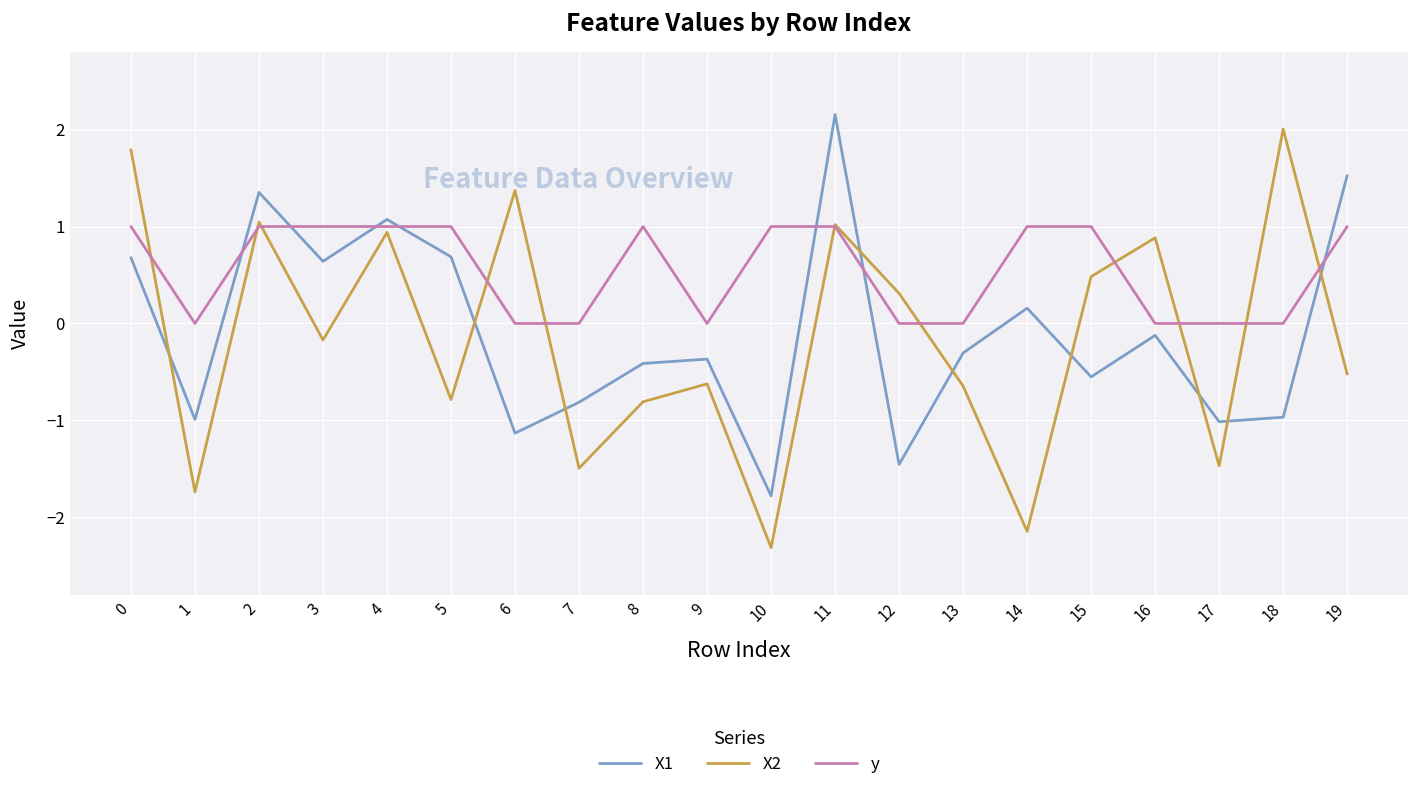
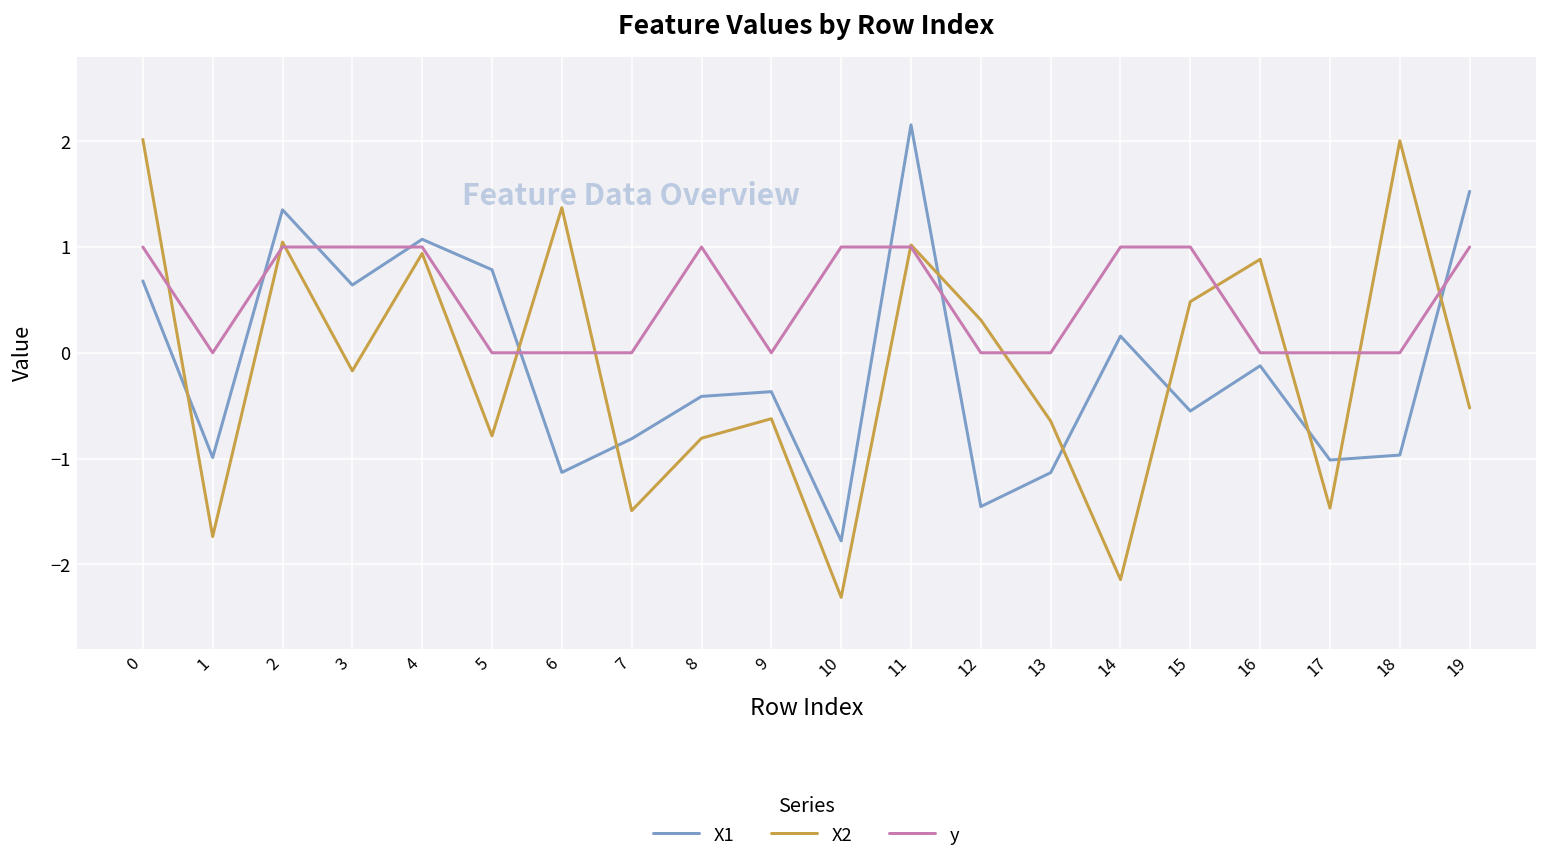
X2, 0: 1.8 -> 2.0
X1, 5: 0.7 -> 0.8
y, 5: 1 -> 0
X1, 13: -0.3 -> -1.1
